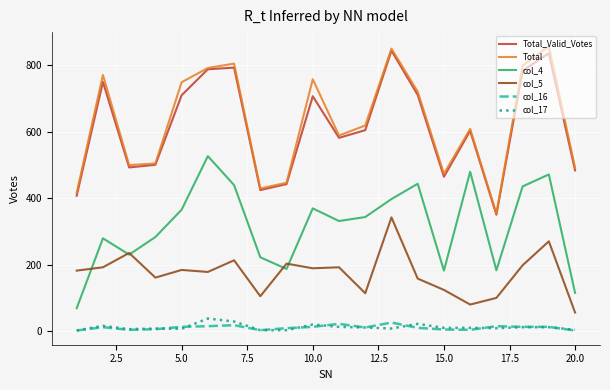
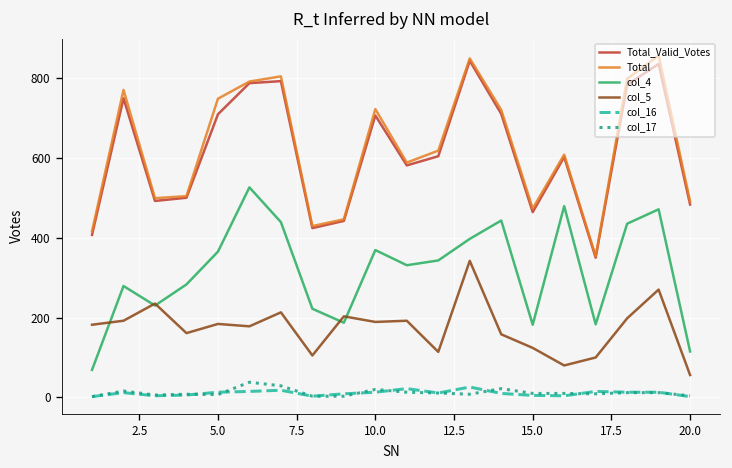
Total, 10.0: 760 -> 720
